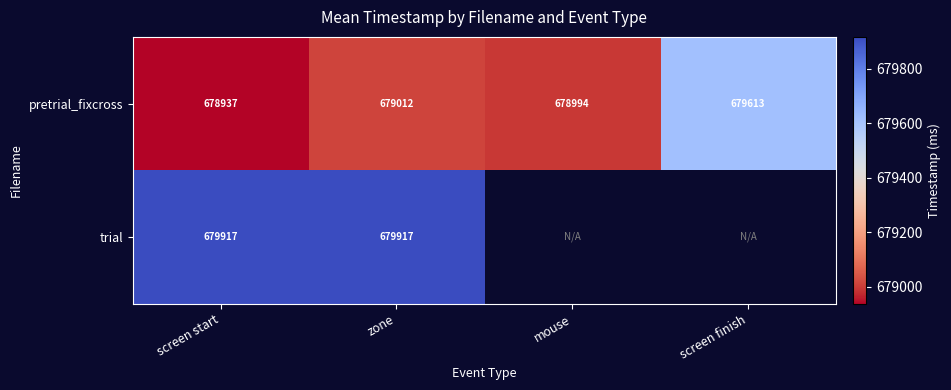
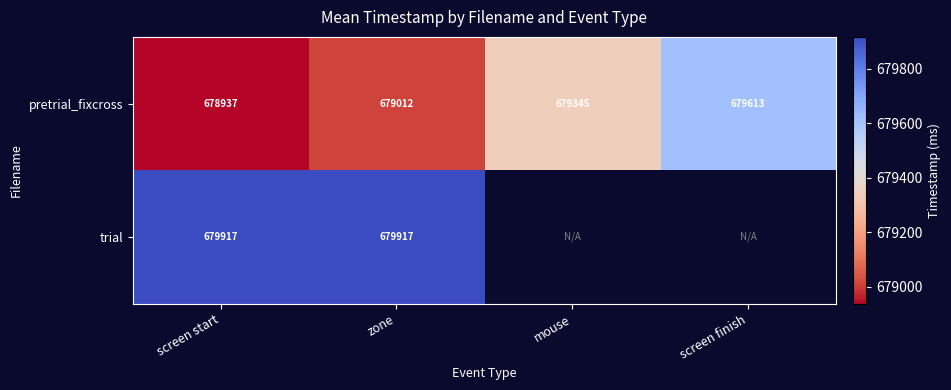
pretrial_fixcross, mouse: 678994 -> 679345
